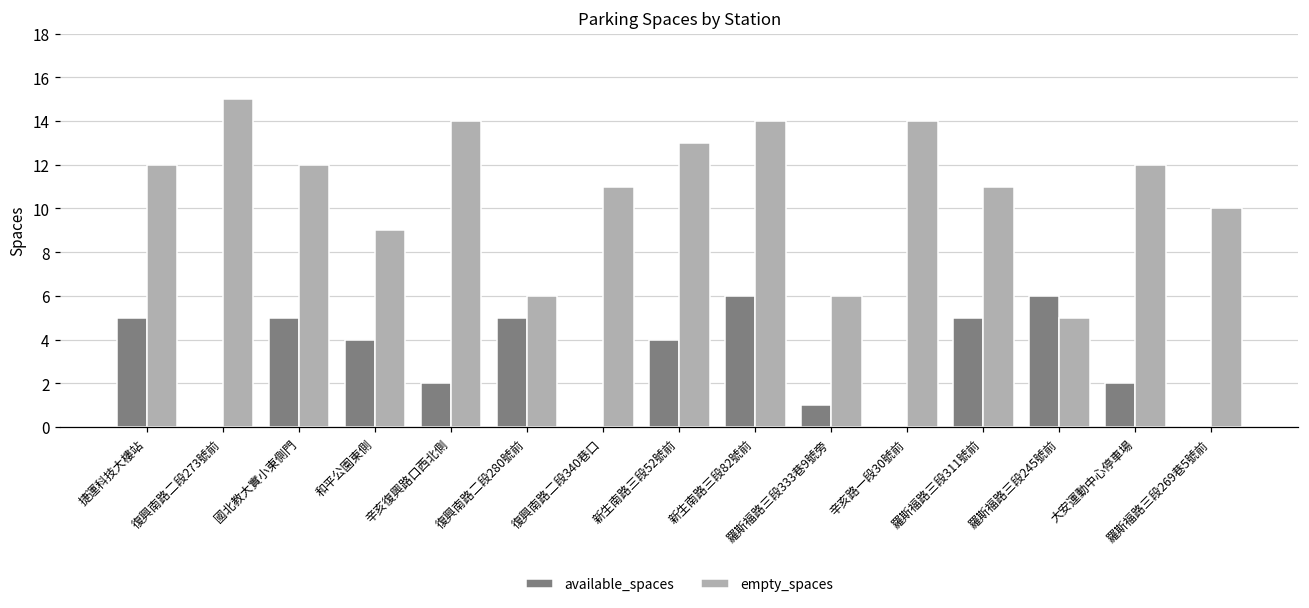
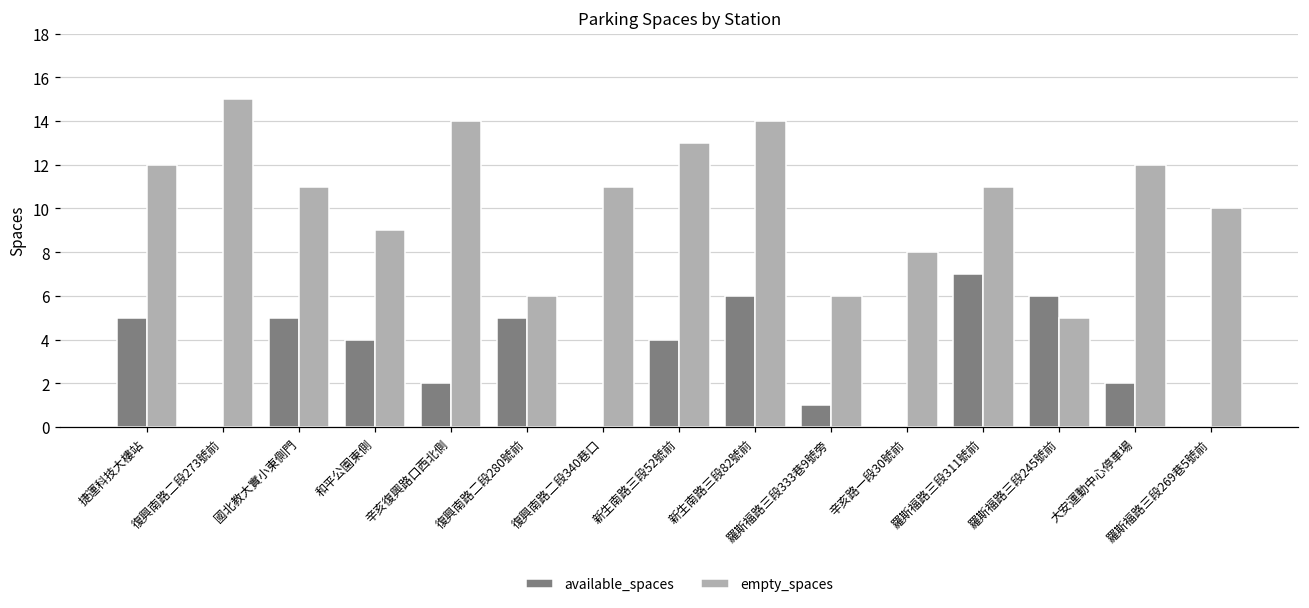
empty_spaces, 國北教大實小東側門: 12 -> 11
empty_spaces, 辛亥路一段30號前: 14 -> 8
available_spaces, 羅斯福路三段311號前: 5 -> 7
